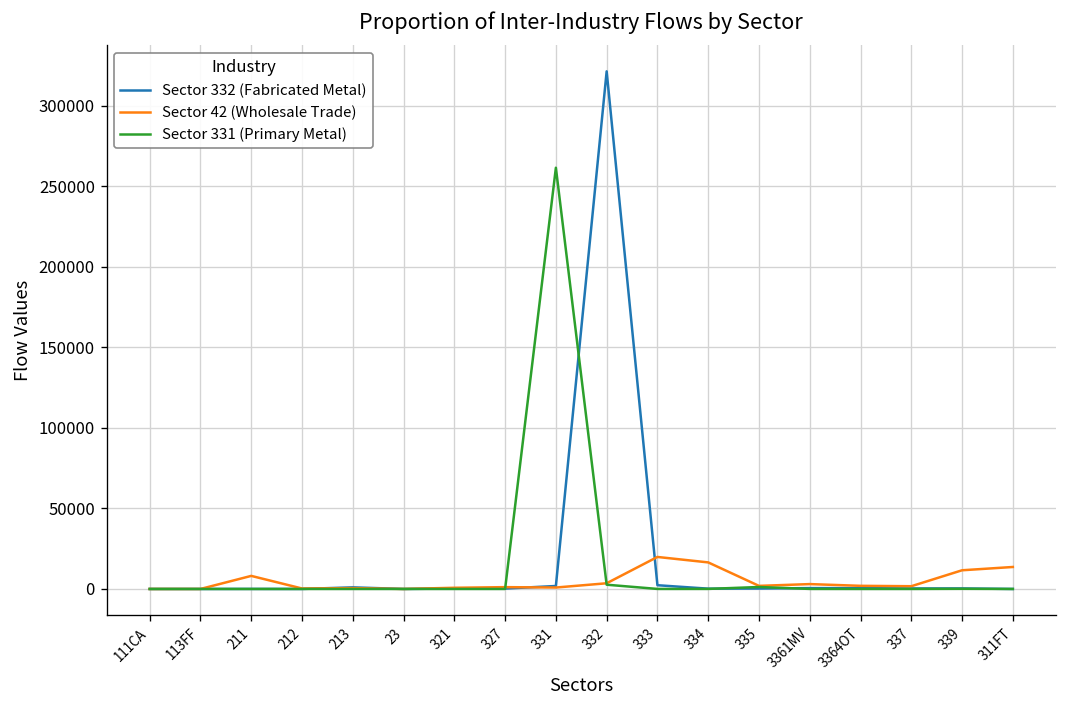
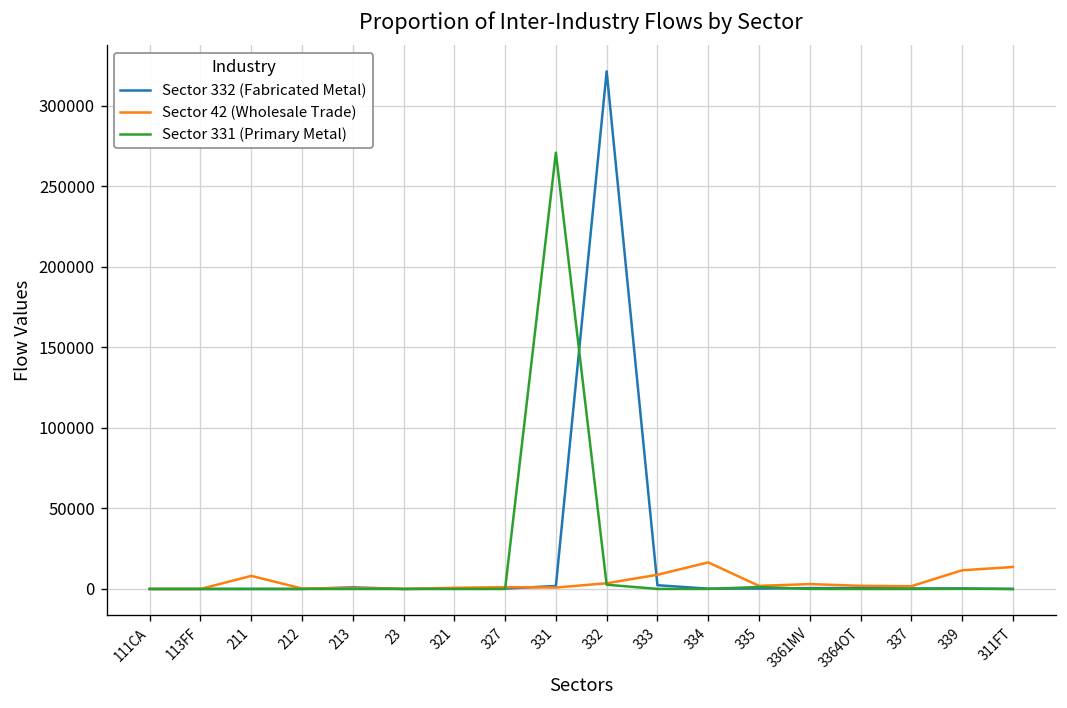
Sector 331 (Primary Metal), 331: 261000 -> 271000
Sector 42 (Wholesale Trade), 333: 20000 -> 9000
